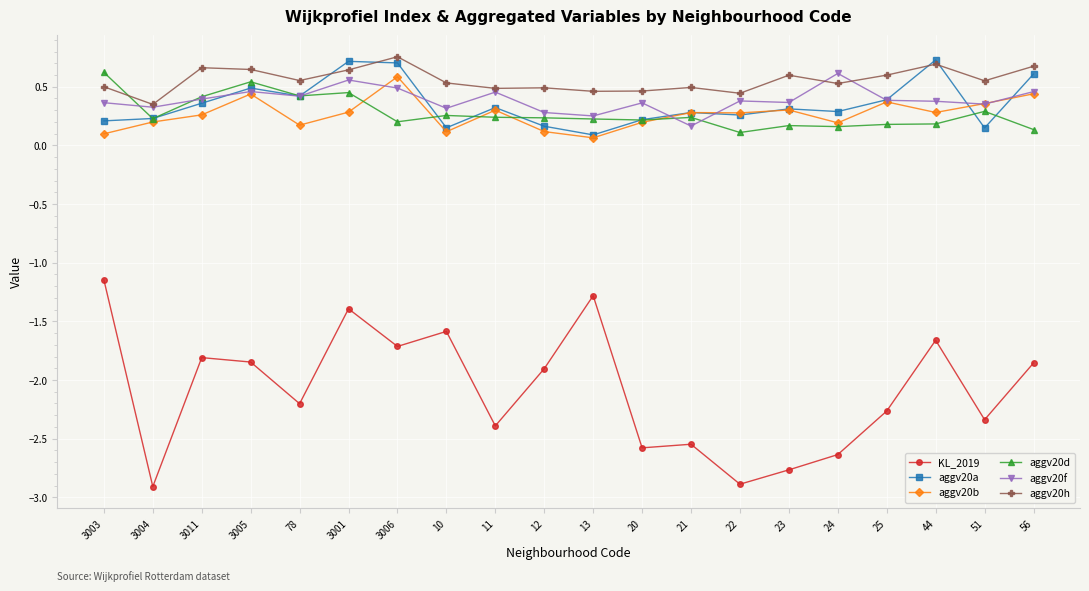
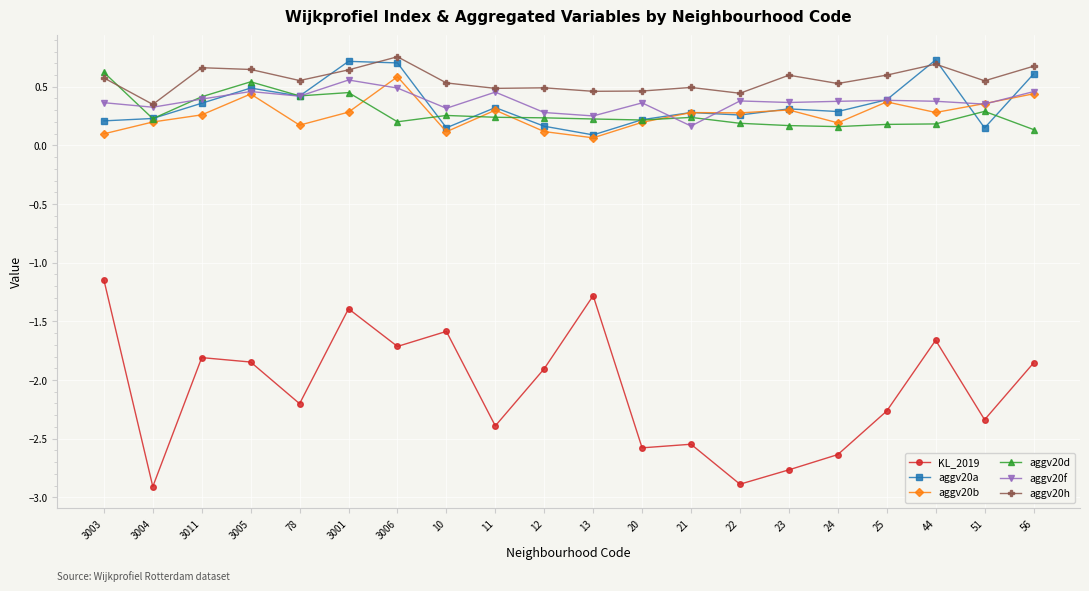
aggv20h, 3003: 0.50 -> 0.57
aggv20d, 22: 0.11 -> 0.19
aggv20f, 24: 0.61 -> 0.38
